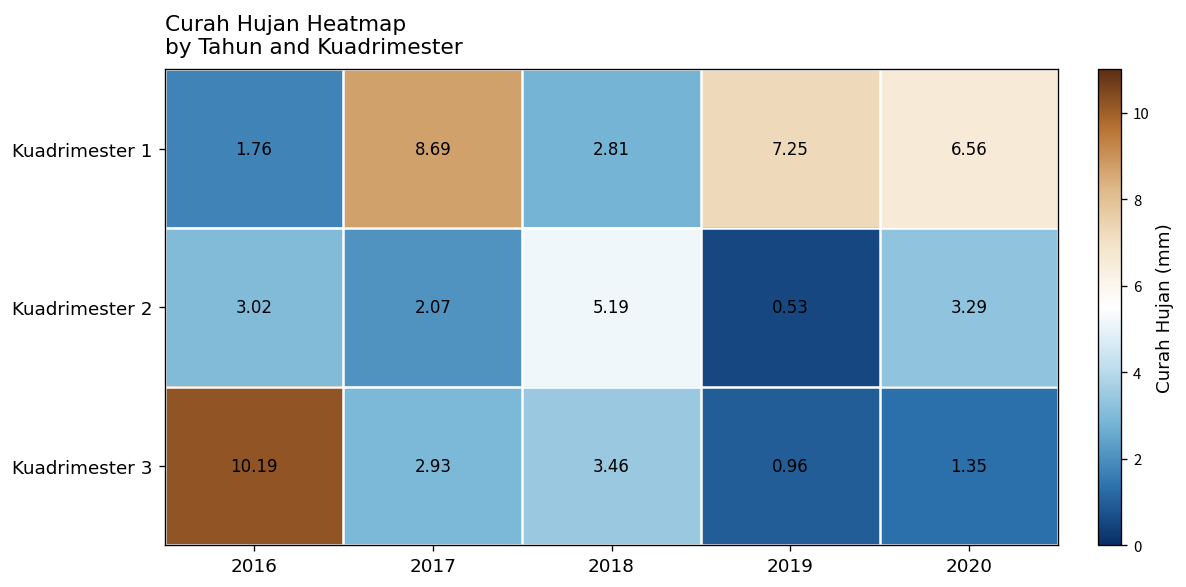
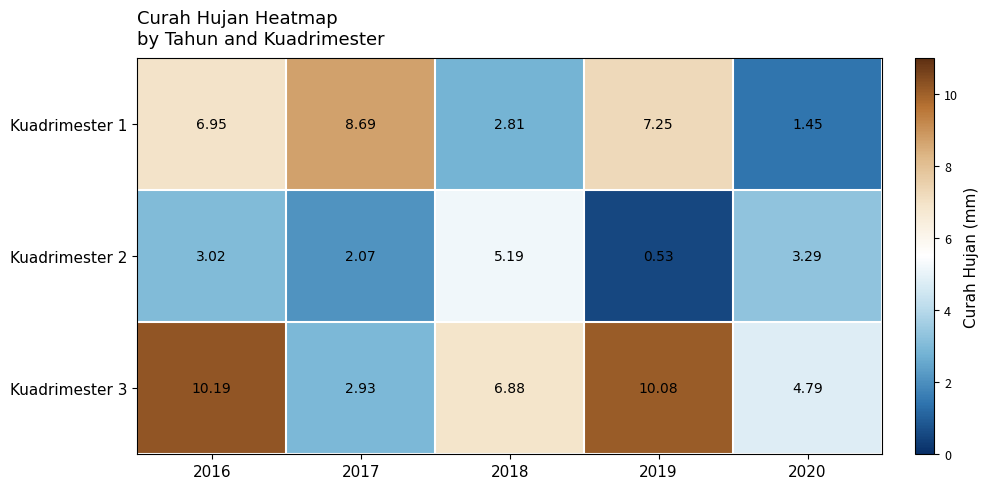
Kuadrimester 1, 2016: 1.76 -> 6.95
Kuadrimester 1, 2020: 6.56 -> 1.45
Kuadrimester 3, 2018: 3.46 -> 6.88
Kuadrimester 3, 2019: 0.96 -> 10.08
Kuadrimester 3, 2020: 1.35 -> 4.79
